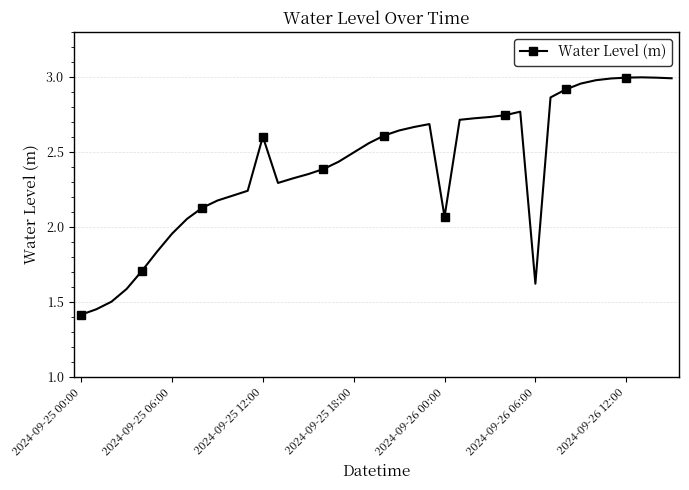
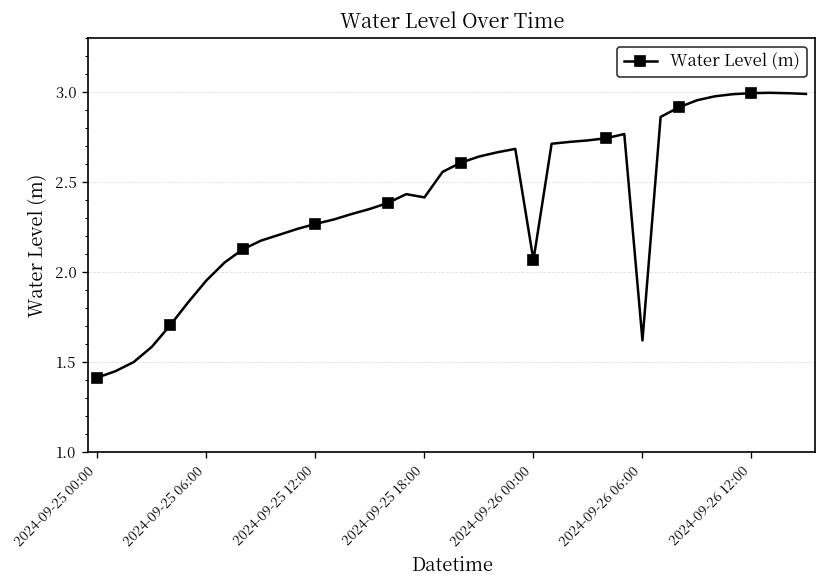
2024-09-25 12:00: 2.60 -> 2.27
2024-09-25 18:00: 2.50 -> 2.42
